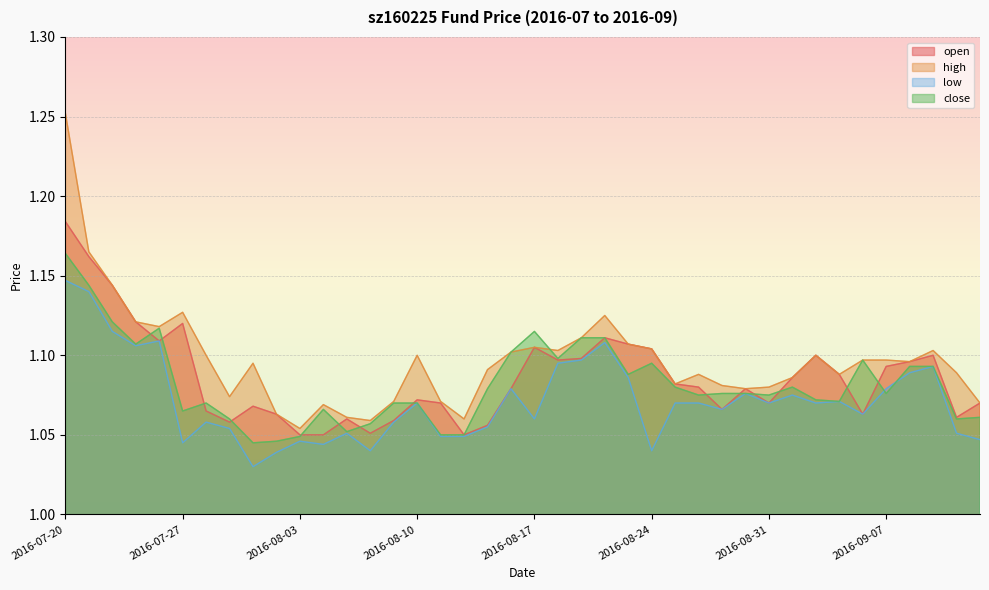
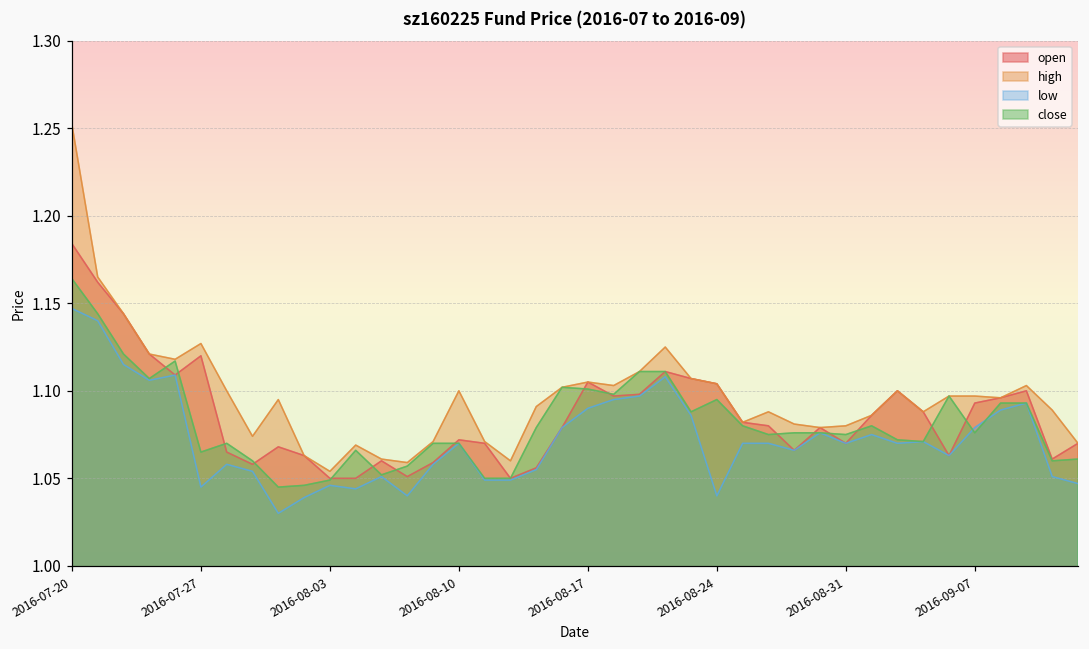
low, 2016-08-17: 1.06 -> 1.09
close, 2016-08-17: 1.115 -> 1.101
